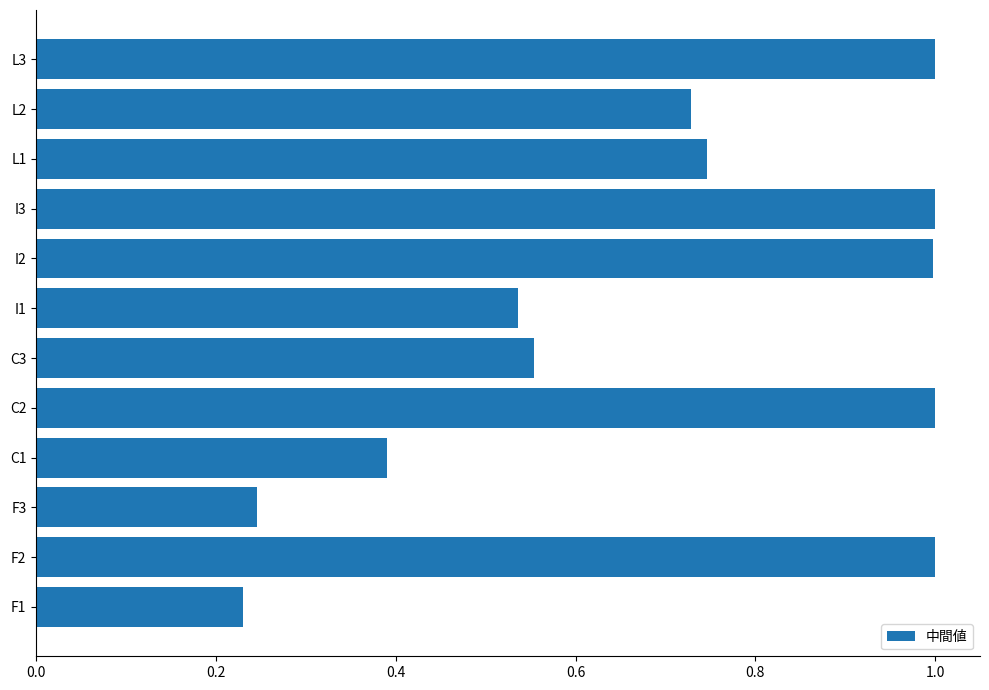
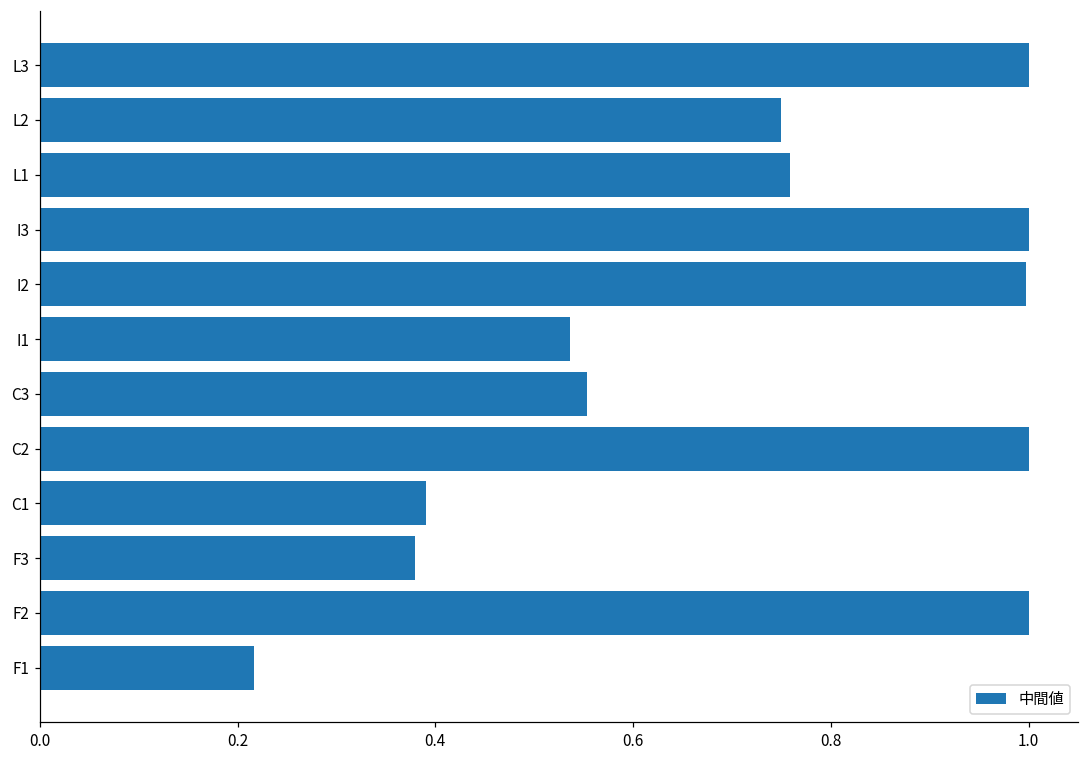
L2: 0.73 -> 0.75
L1: 0.75 -> 0.76
F3: 0.25 -> 0.38
F1: 0.23 -> 0.22
